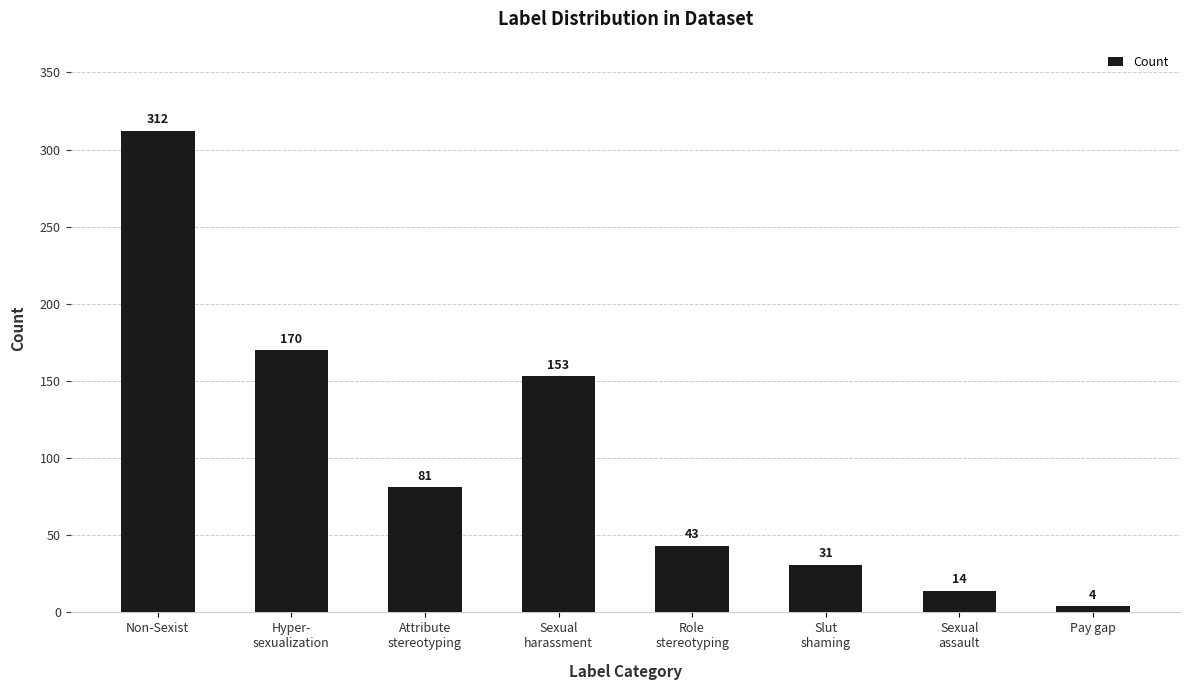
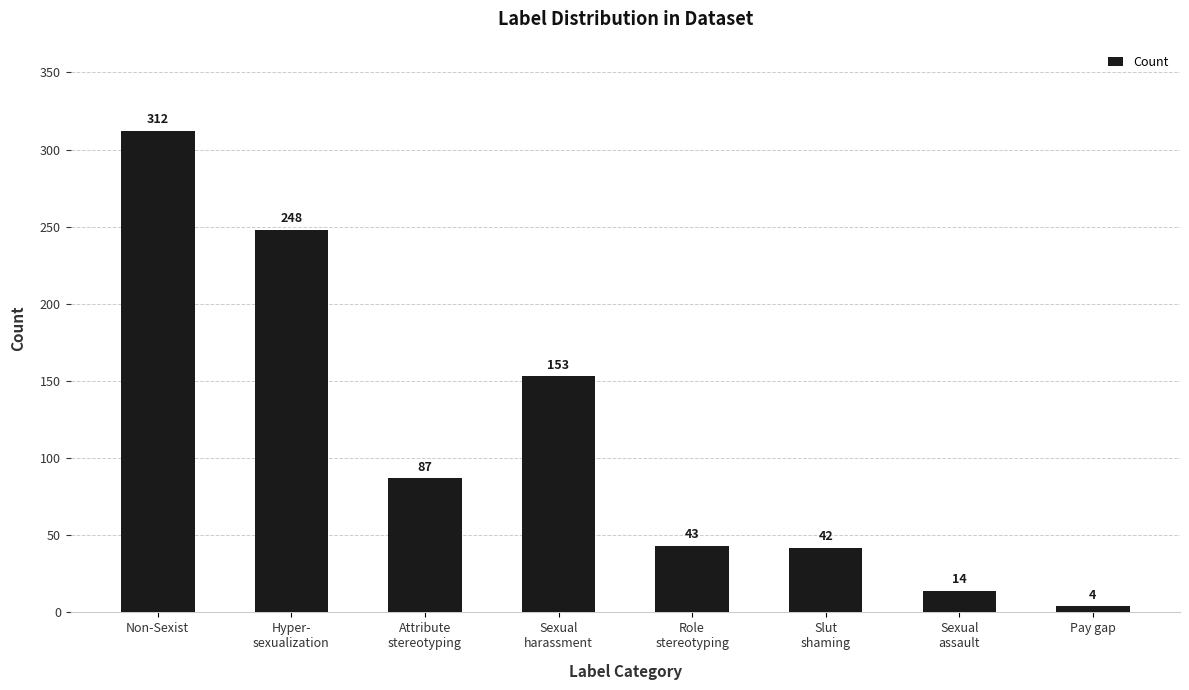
Hyper- sexualization: 170 -> 248
Attribute stereotyping: 81 -> 87
Slut shaming: 31 -> 42
